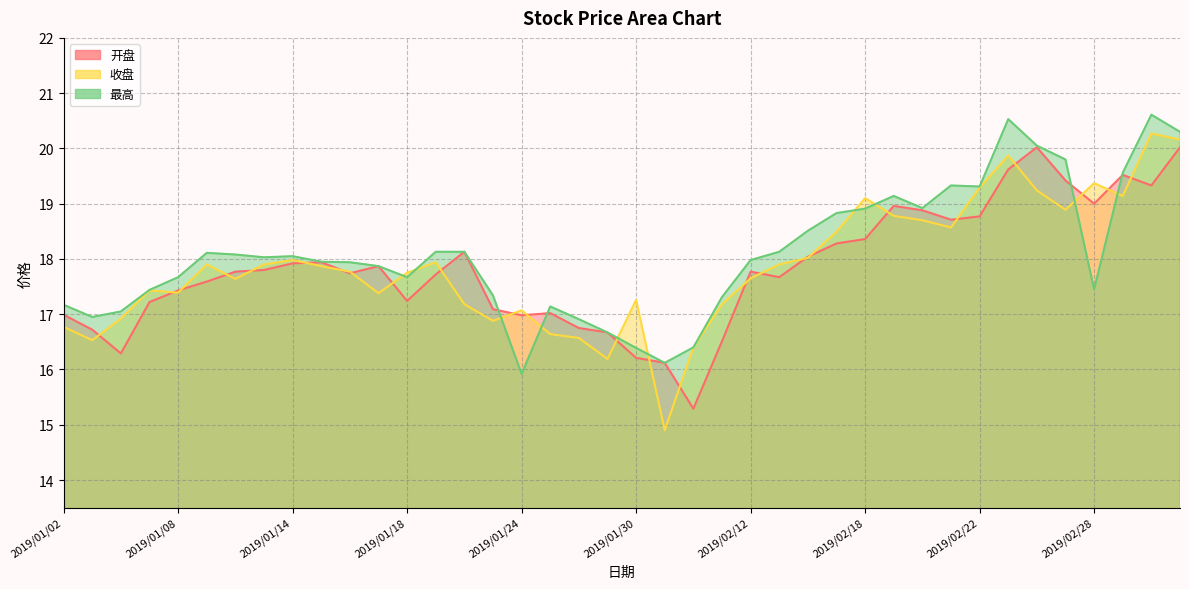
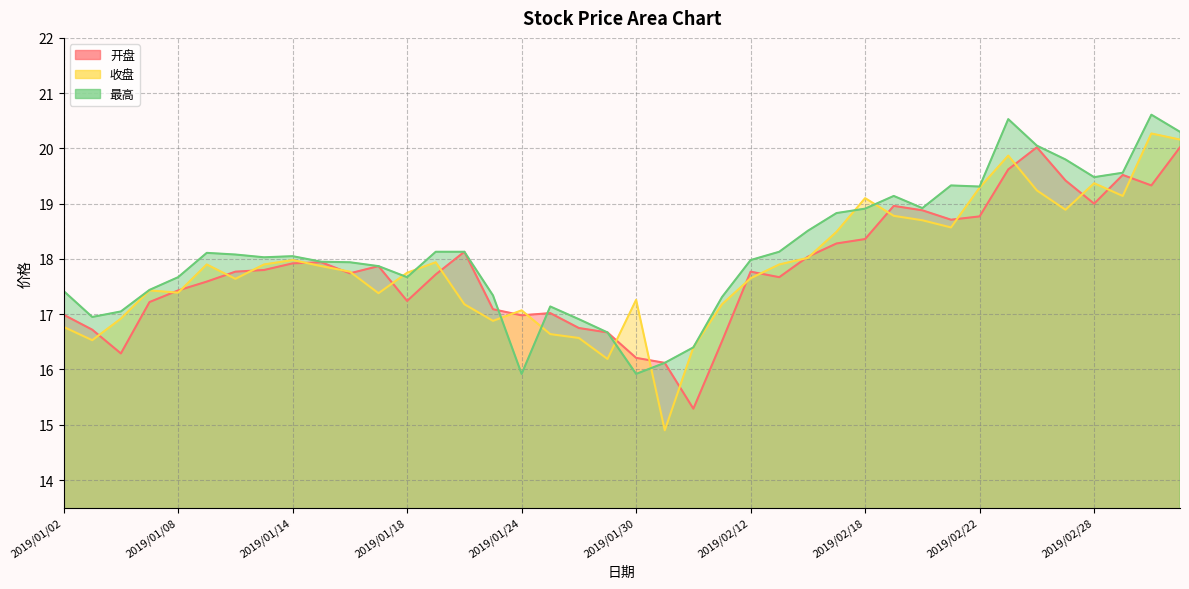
最高, 2019/01/02: 17.2 -> 17.4
最高, 2019/01/30: 16.4 -> 15.9
最高, 2019/02/28: 17.5 -> 19.5
